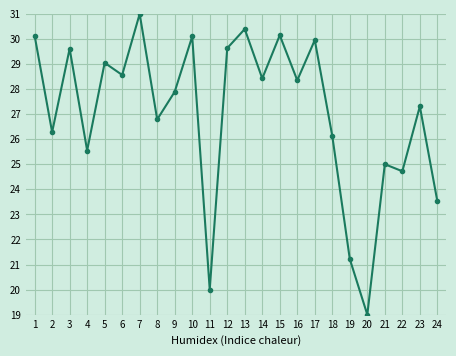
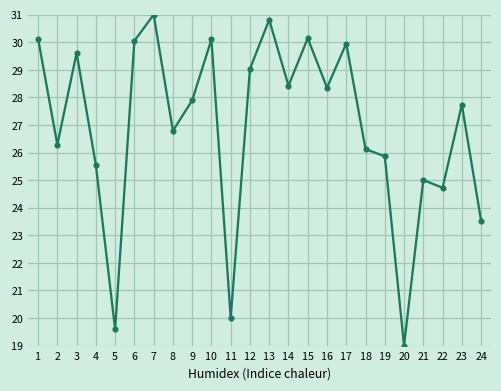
5: 29.0 -> 19.6
6: 28.6 -> 30.0
12: 29.6 -> 29.0
13: 30.4 -> 30.8
19: 21.2 -> 25.9
23: 27.3 -> 27.7
